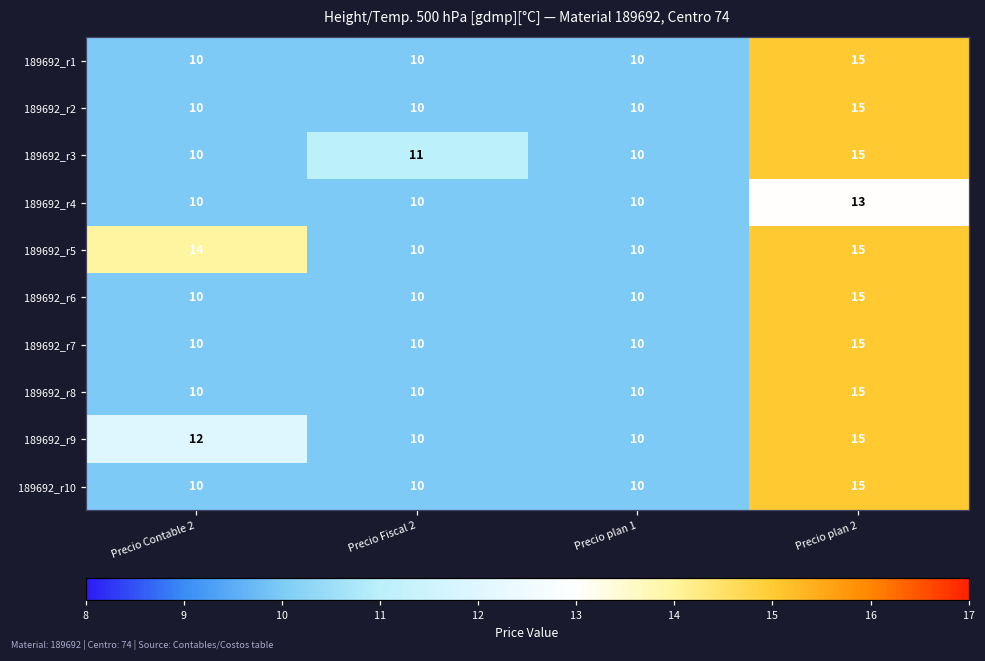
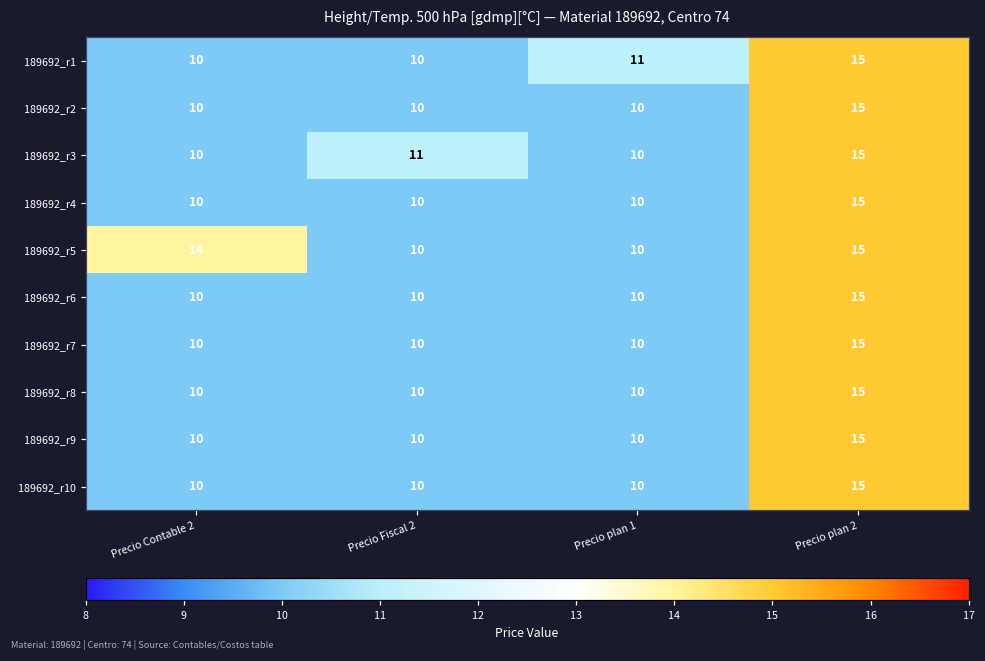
189692_r1, Precio plan 1: 10 -> 11
189692_r4, Precio plan 2: 13 -> 15
189692_r9, Precio Contable 2: 12 -> 10
